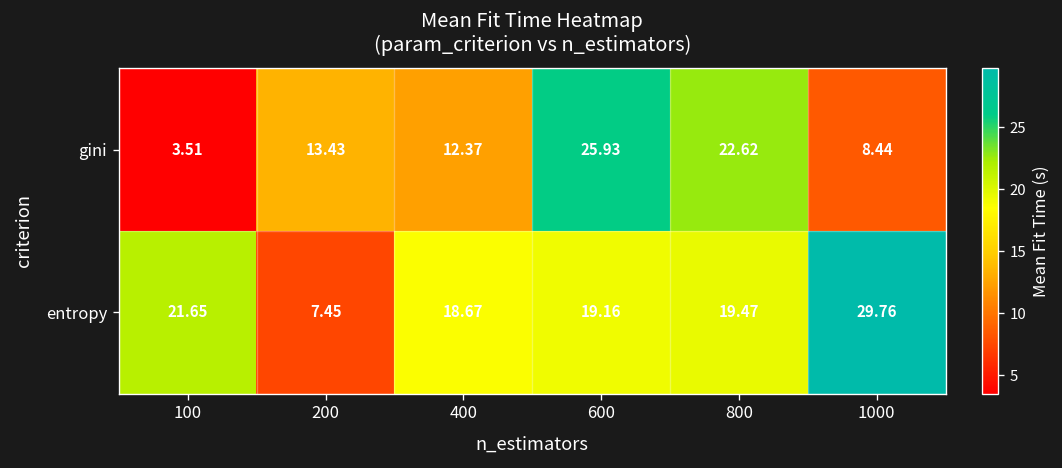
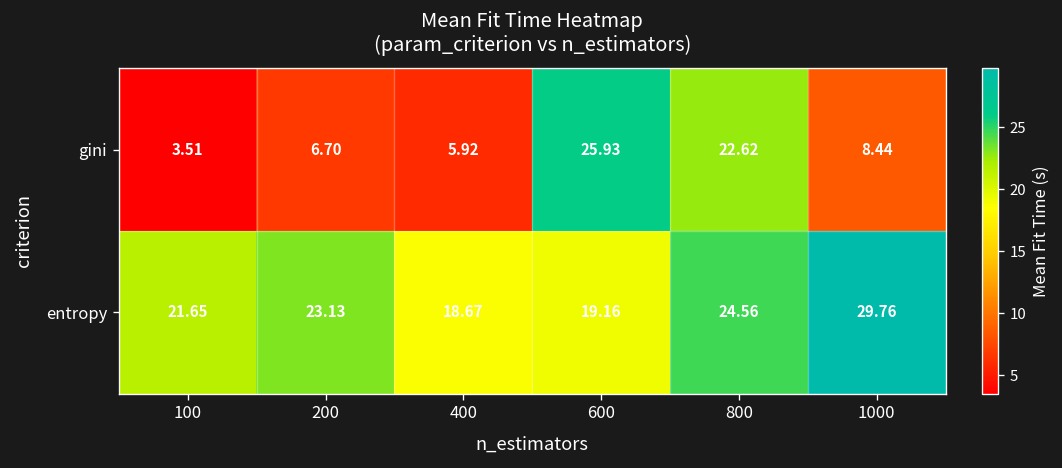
gini, 200: 13.43 -> 6.70
gini, 400: 12.37 -> 5.92
entropy, 200: 7.45 -> 23.13
entropy, 800: 19.47 -> 24.56
